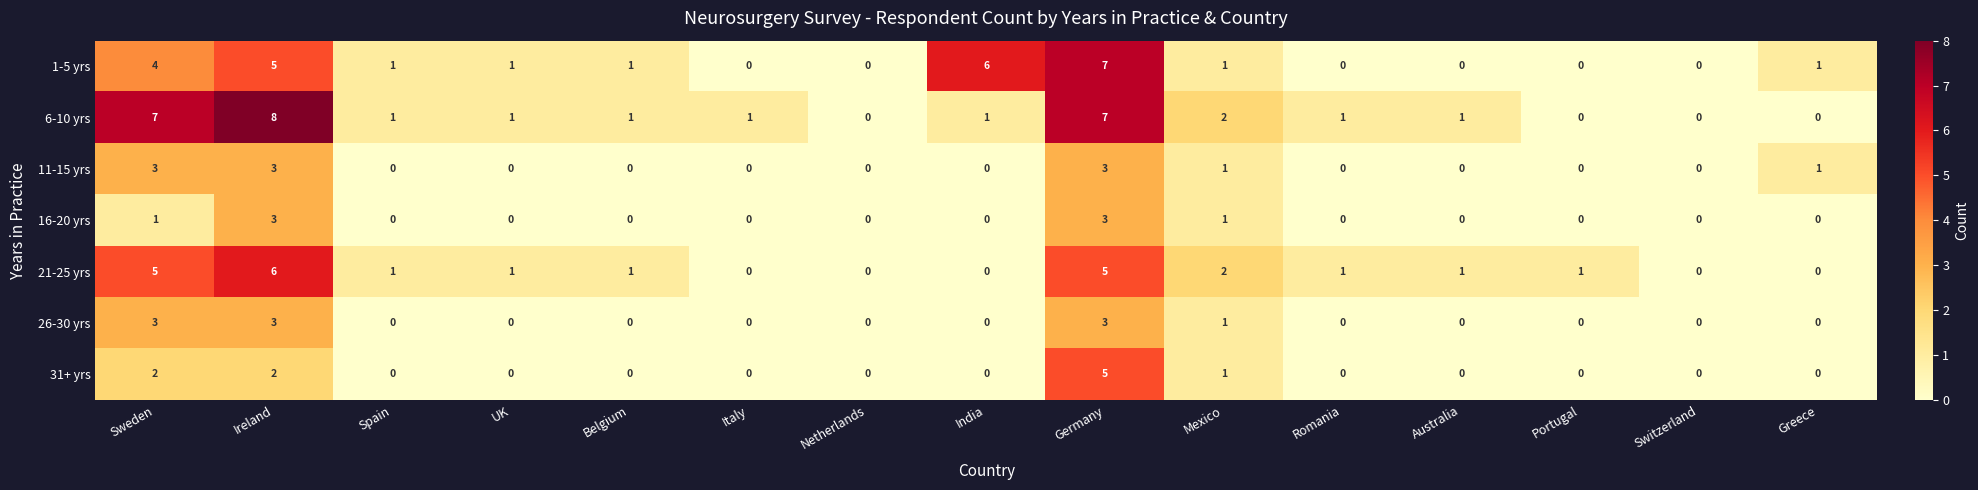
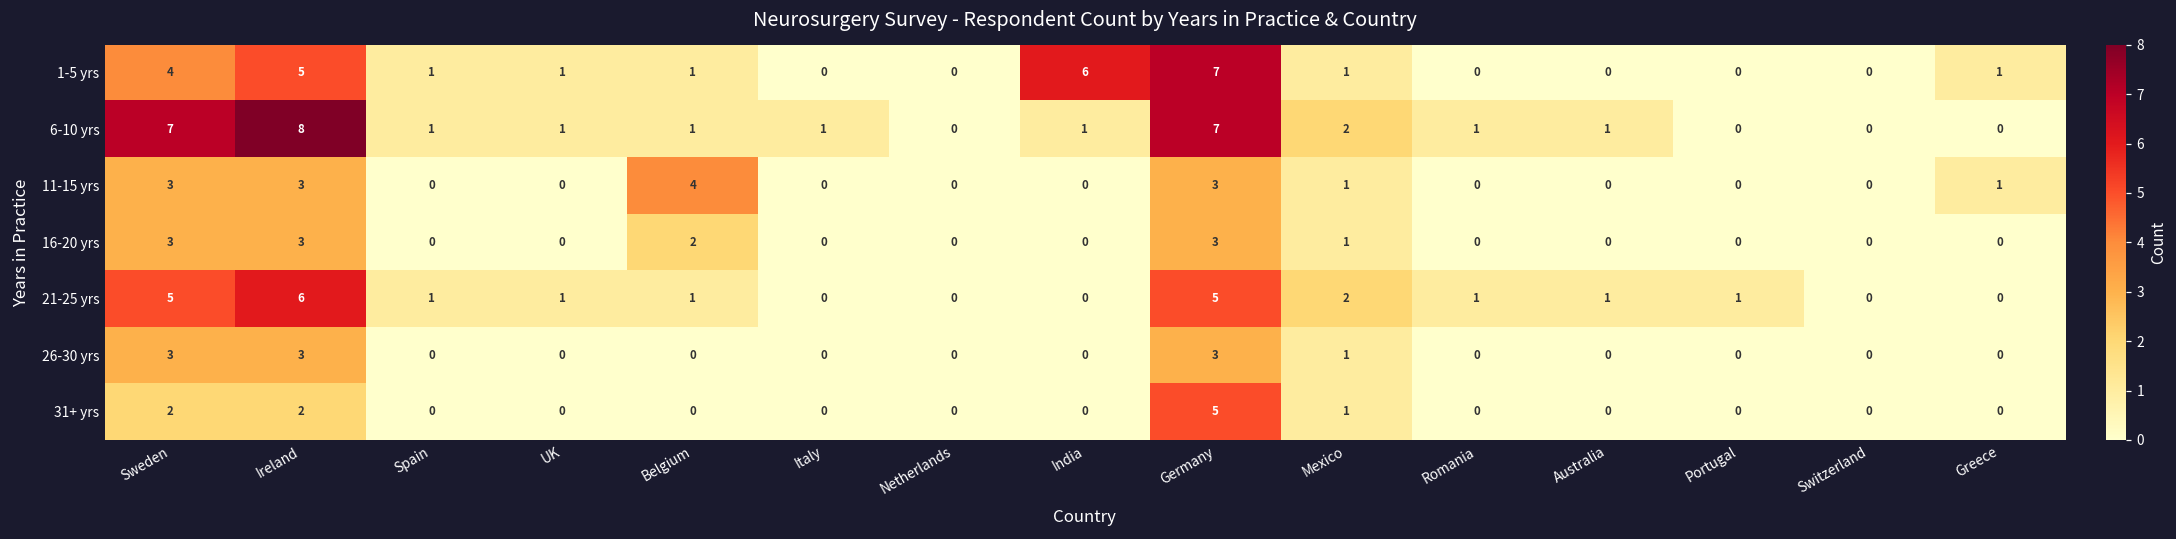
11-15 yrs, Belgium: 0 -> 4
16-20 yrs, Sweden: 1 -> 3
16-20 yrs, Belgium: 0 -> 2
